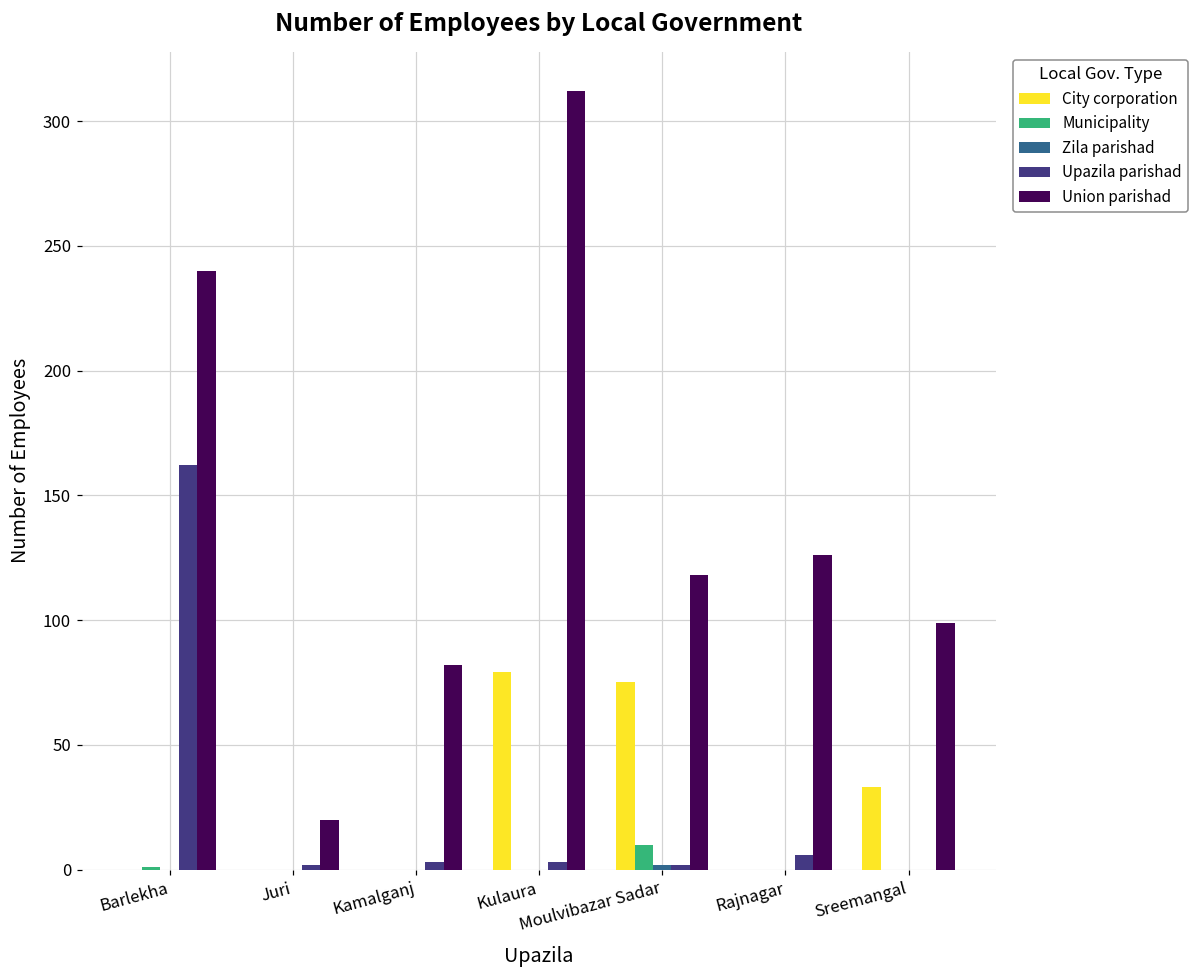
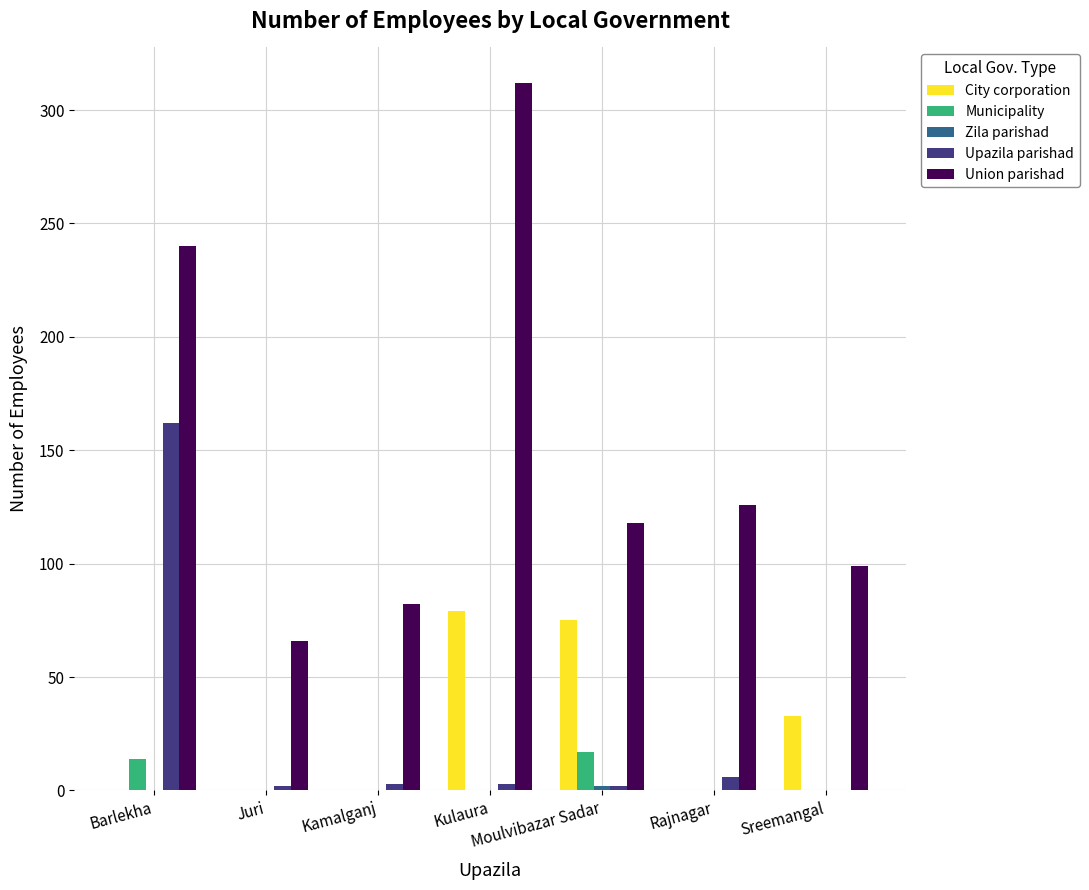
Municipality, Barlekha: 1 -> 14
Union parishad, Juri: 20 -> 66
Municipality, Moulvibazar Sadar: 10 -> 17
